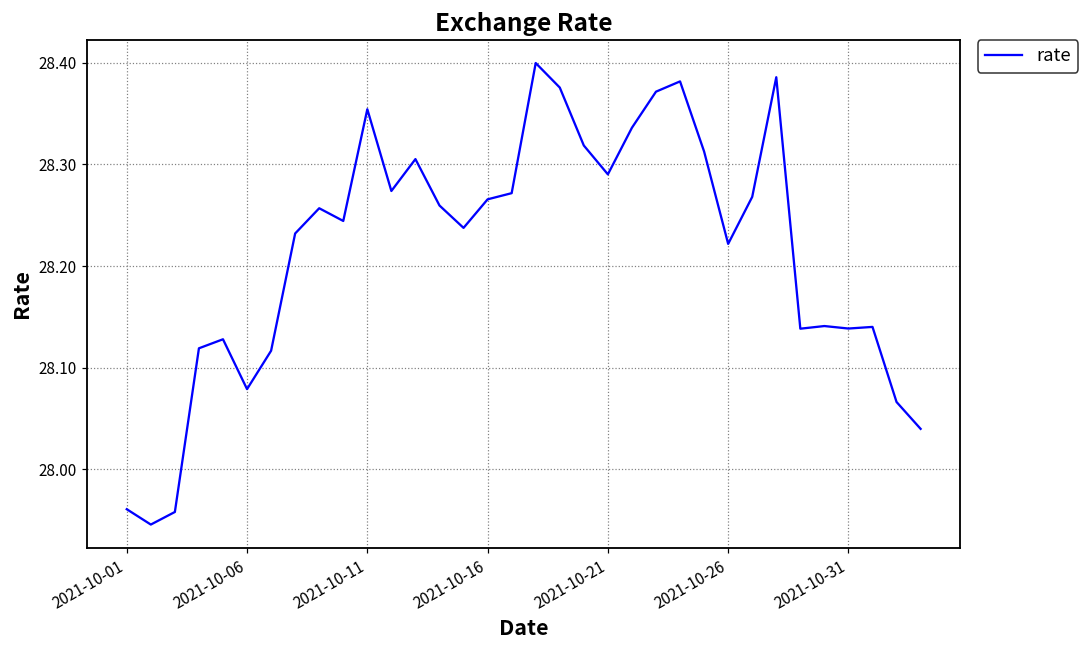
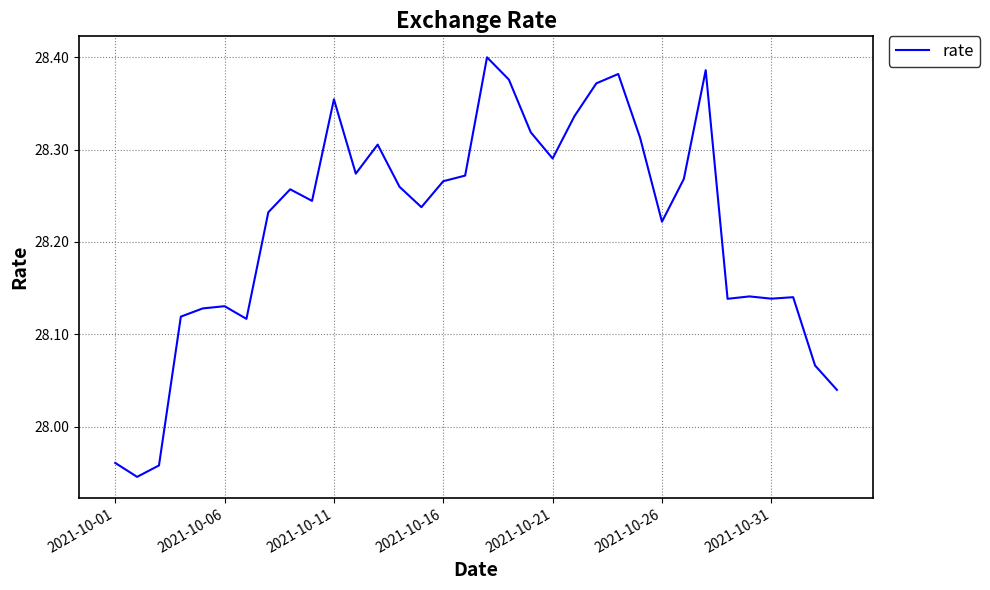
2021-10-06: 28.08 -> 28.13
